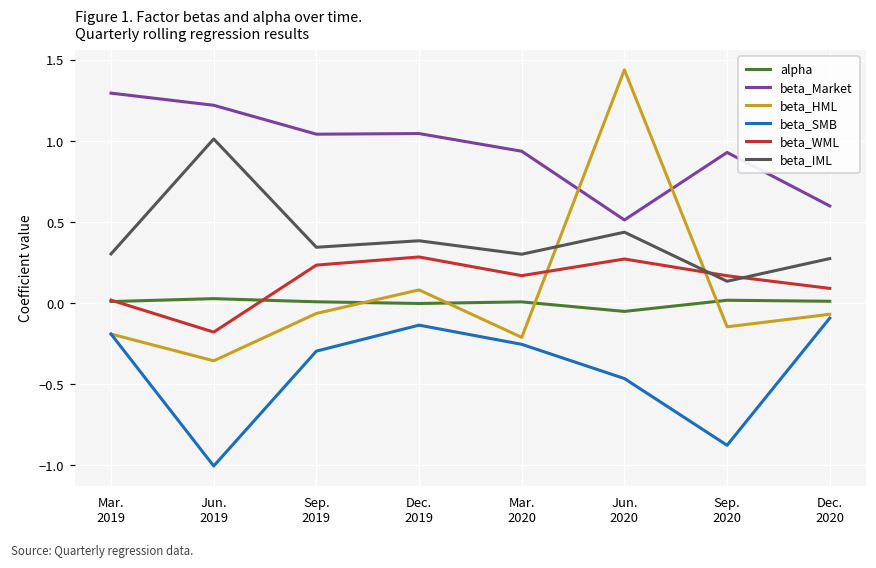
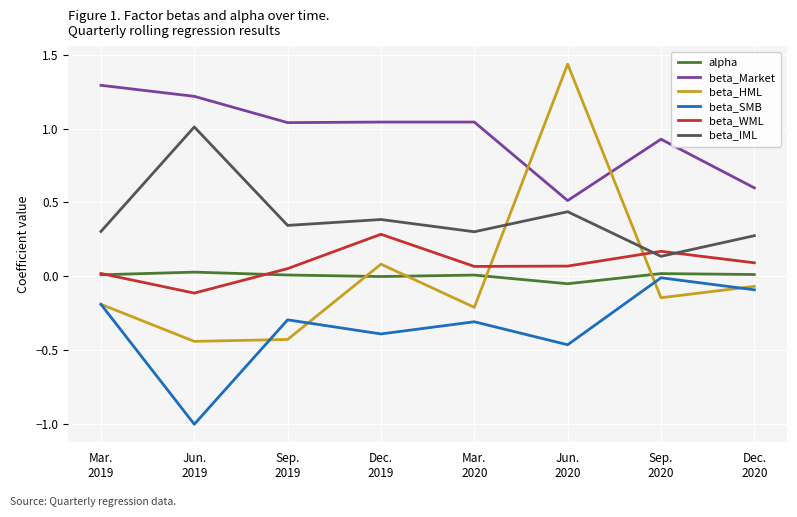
beta_HML, Jun. 2019: -0.36 -> -0.44
beta_WML, Jun. 2019: -0.18 -> -0.11
beta_HML, Sep. 2019: -0.06 -> -0.43
beta_WML, Sep. 2019: 0.23 -> 0.05
beta_SMB, Dec. 2019: -0.14 -> -0.39
beta_Market, Mar. 2020: 0.94 -> 1.04
beta_SMB, Mar. 2020: -0.25 -> -0.31
beta_WML, Mar. 2020: 0.17 -> 0.07
beta_WML, Jun. 2020: 0.27 -> 0.07
beta_SMB, Sep. 2020: -0.88 -> -0.01
